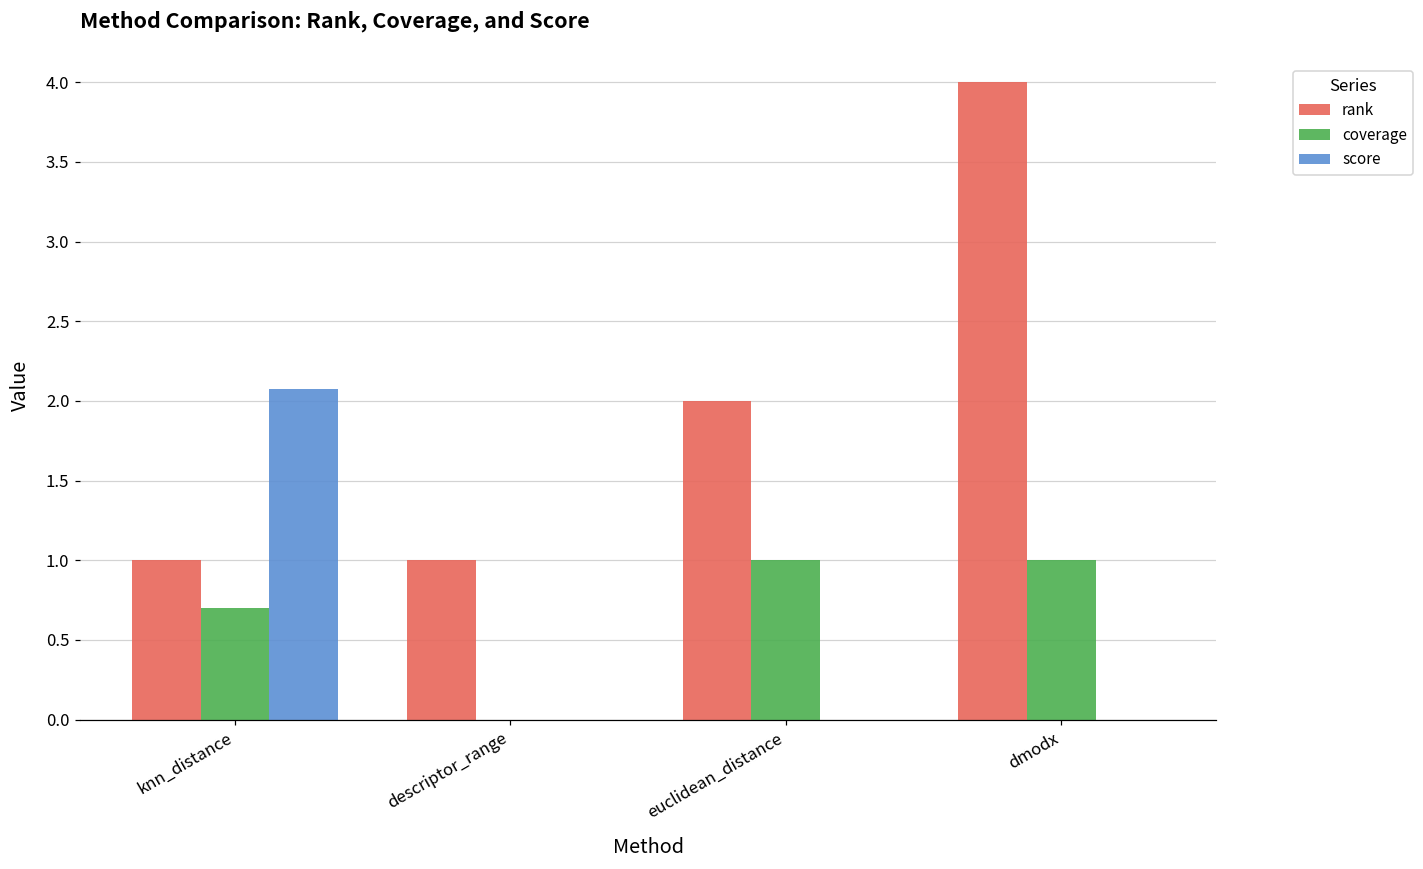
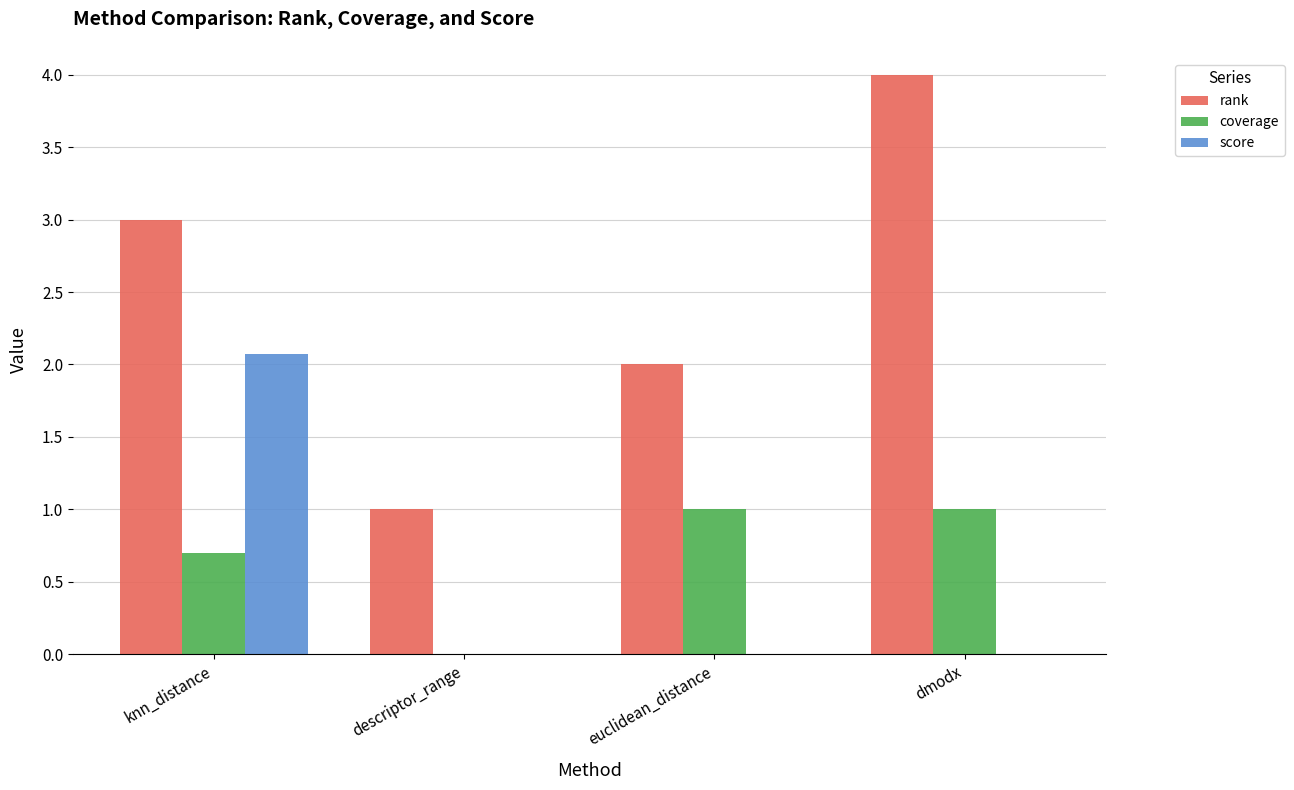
rank, knn_distance: 1 -> 3
